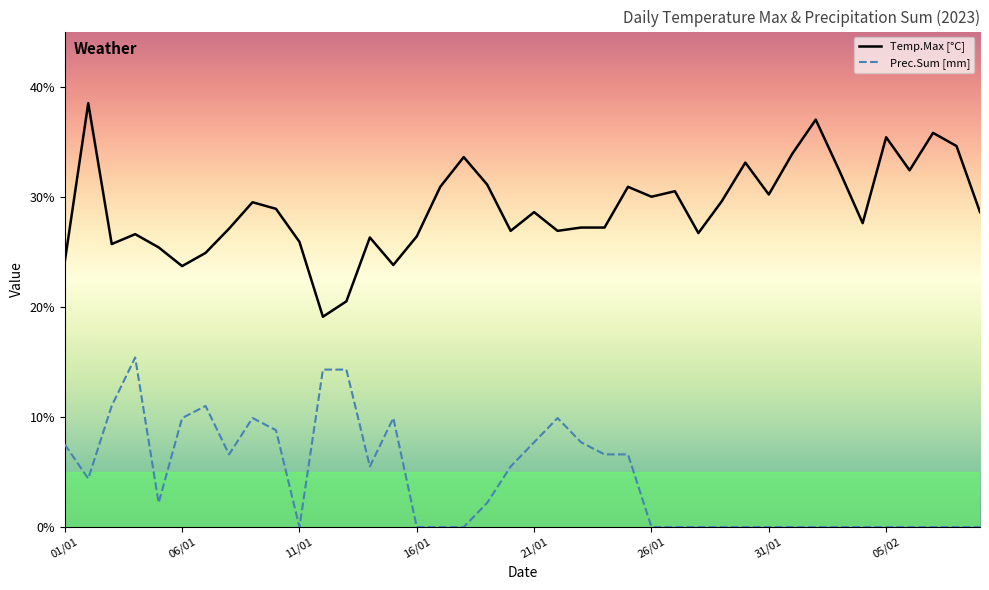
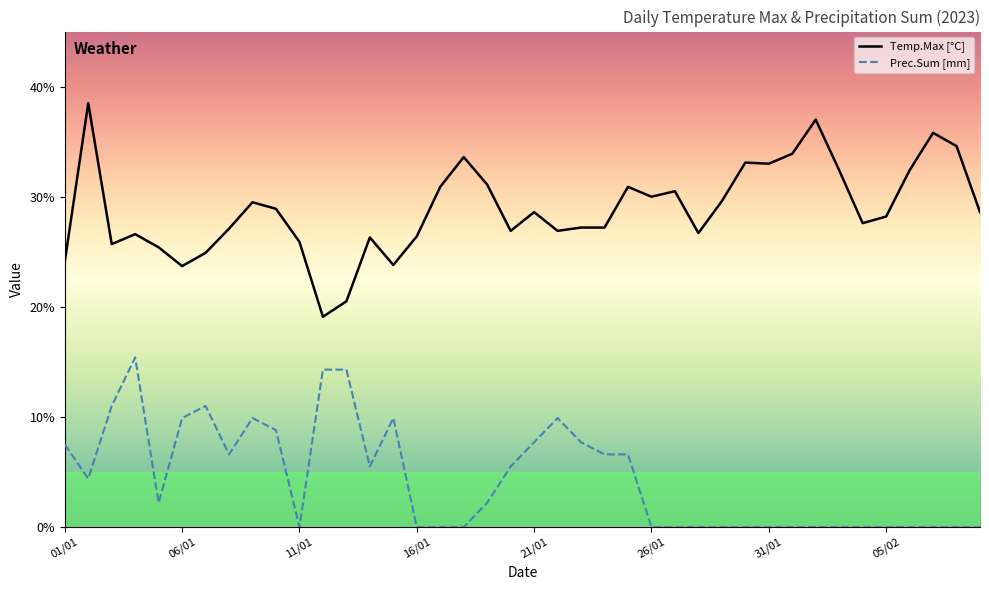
Temp.Max [°C], 31/01: 30.2% -> 33.0%
Temp.Max [°C], 05/02: 35.4% -> 28.2%
